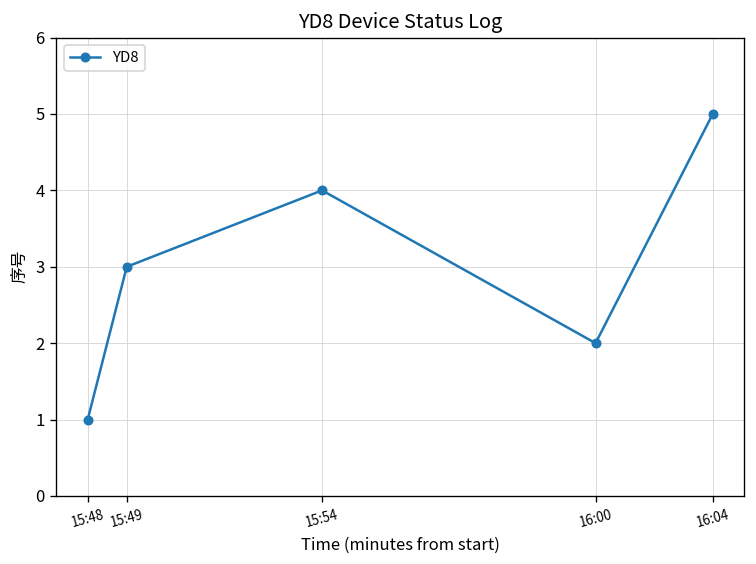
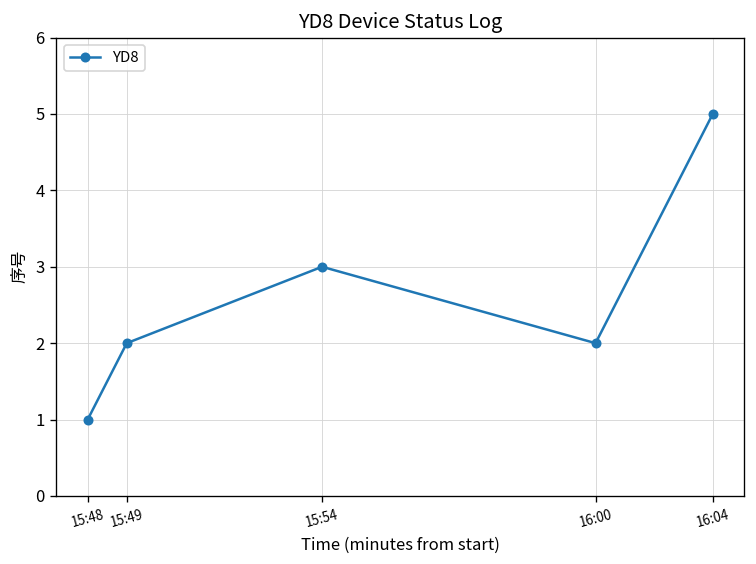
15:49: 3 -> 2
15:54: 4 -> 3
